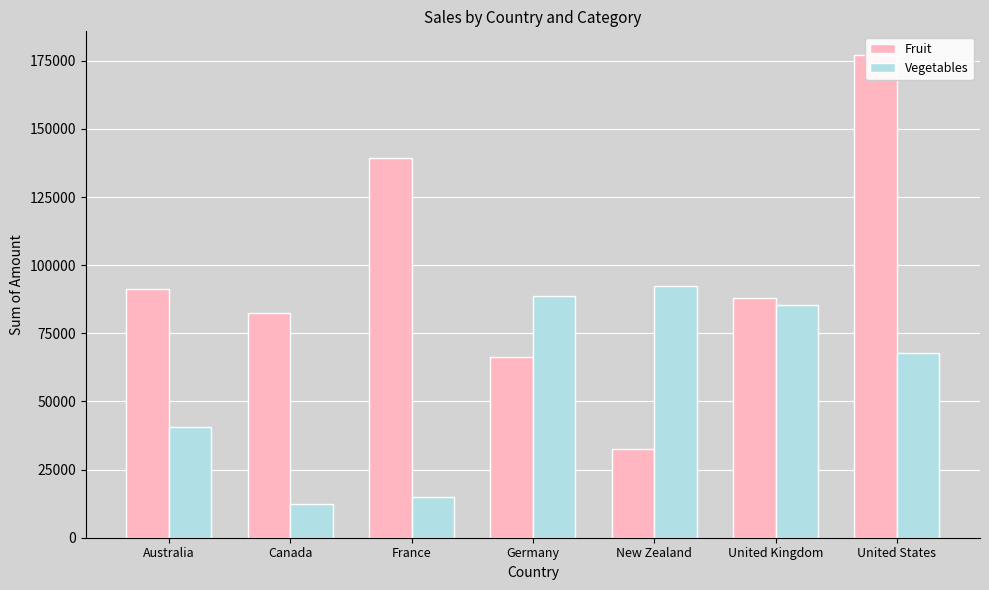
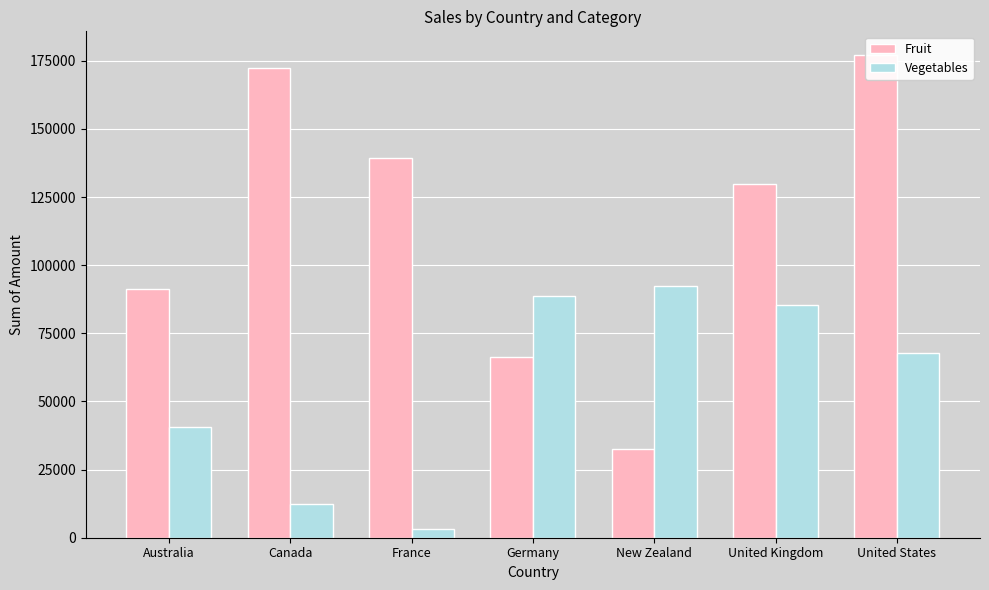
Fruit, Canada: 82000 -> 172000
Vegetables, France: 15000 -> 3000
Fruit, United Kingdom: 88000 -> 130000
